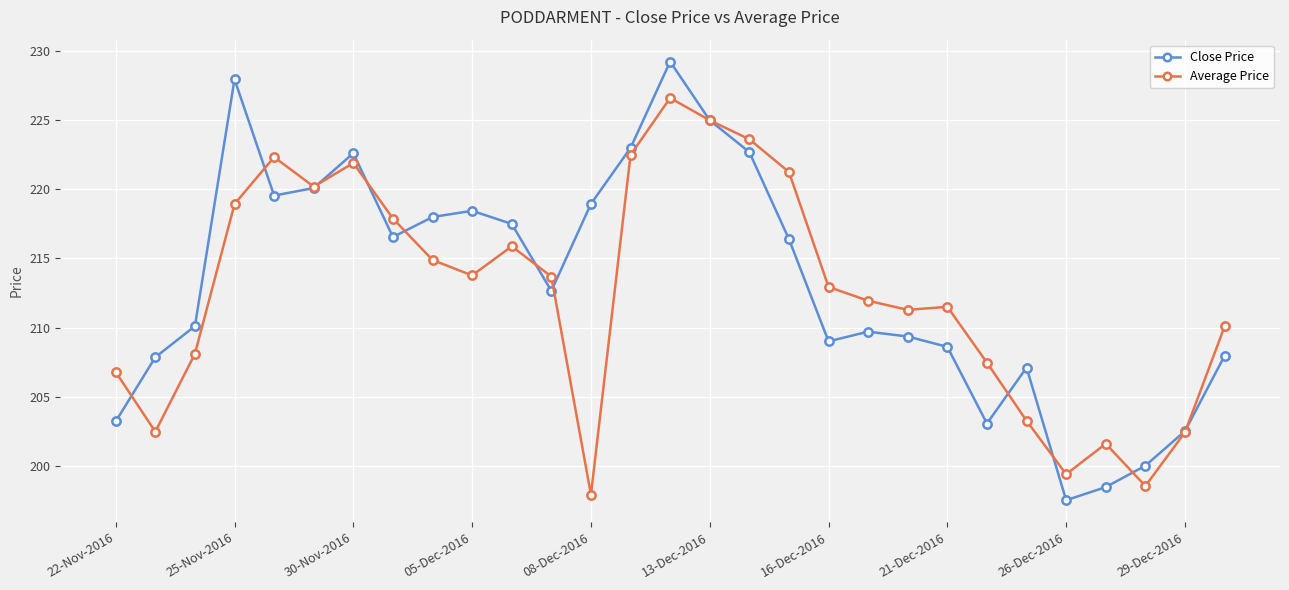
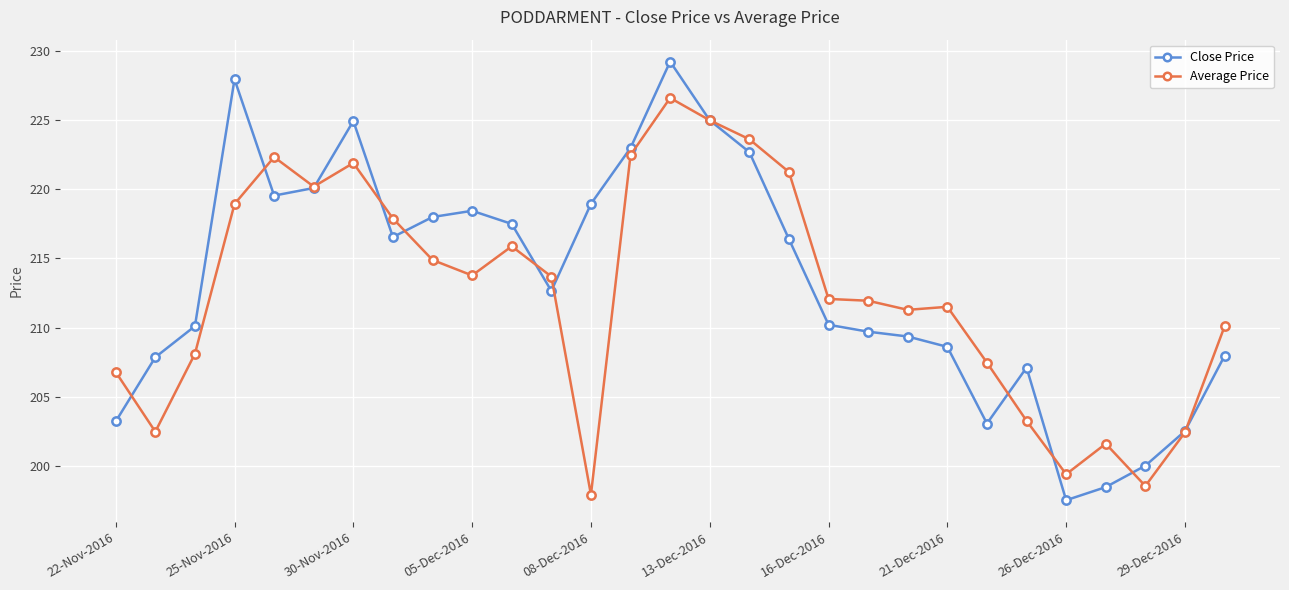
Close Price, 30-Nov-2016: 222.6 -> 225.0
Close Price, 16-Dec-2016: 209.0 -> 210.2
Average Price, 16-Dec-2016: 212.9 -> 212.1
